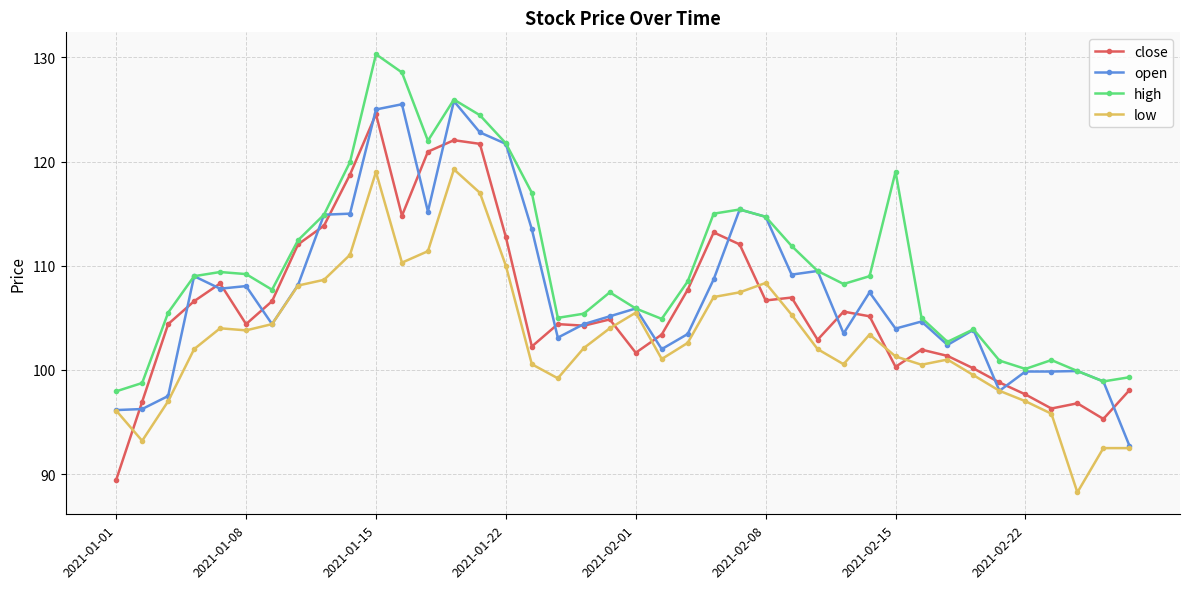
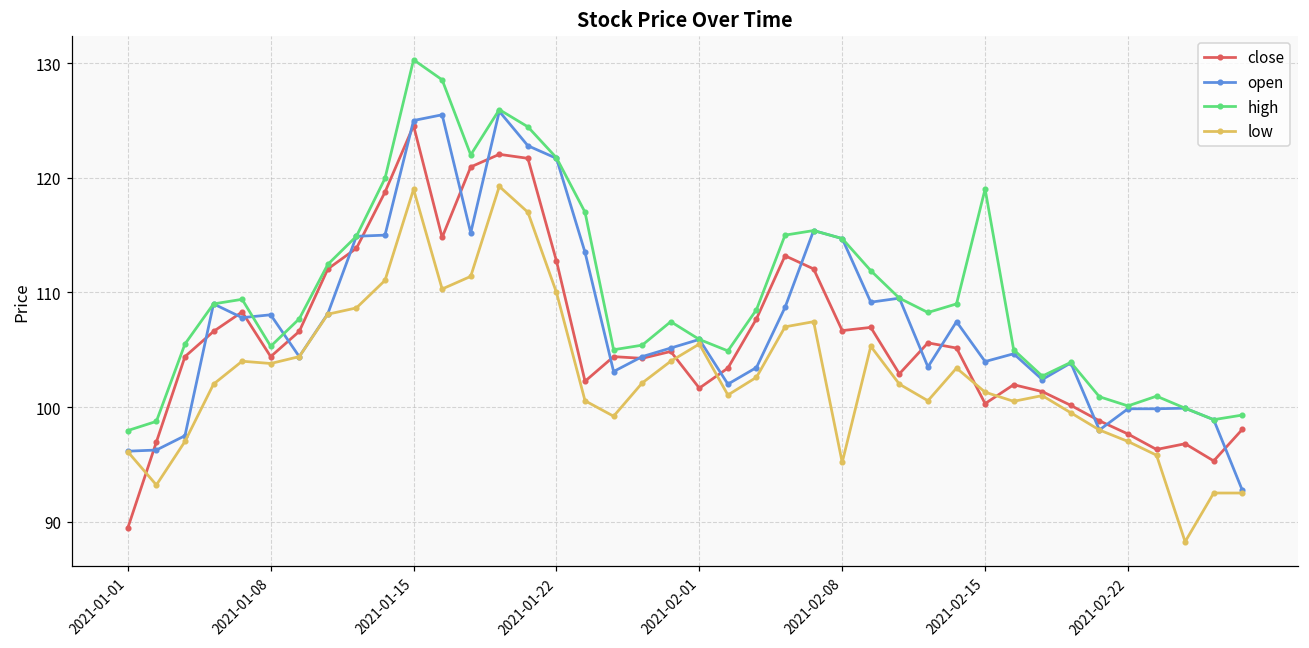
high, 2021-01-08: 109.2 -> 105.3
low, 2021-02-08: 108.4 -> 95.2
